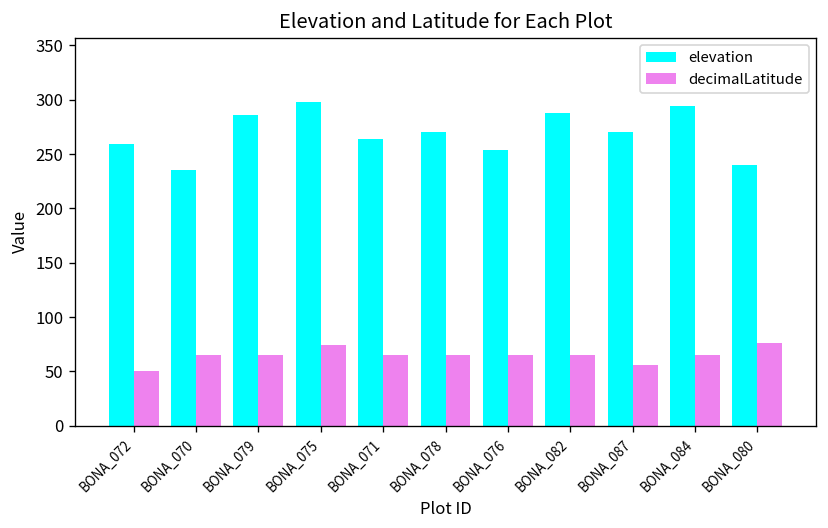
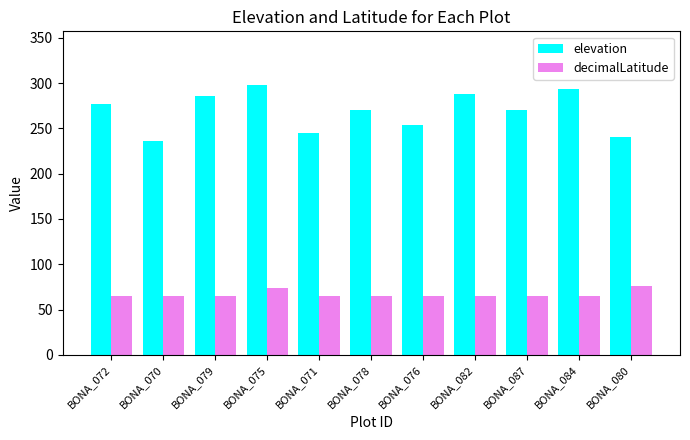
elevation, BONA_072: 260 -> 280
decimalLatitude, BONA_072: 50 -> 70
elevation, BONA_071: 260 -> 240
decimalLatitude, BONA_087: 60 -> 70
